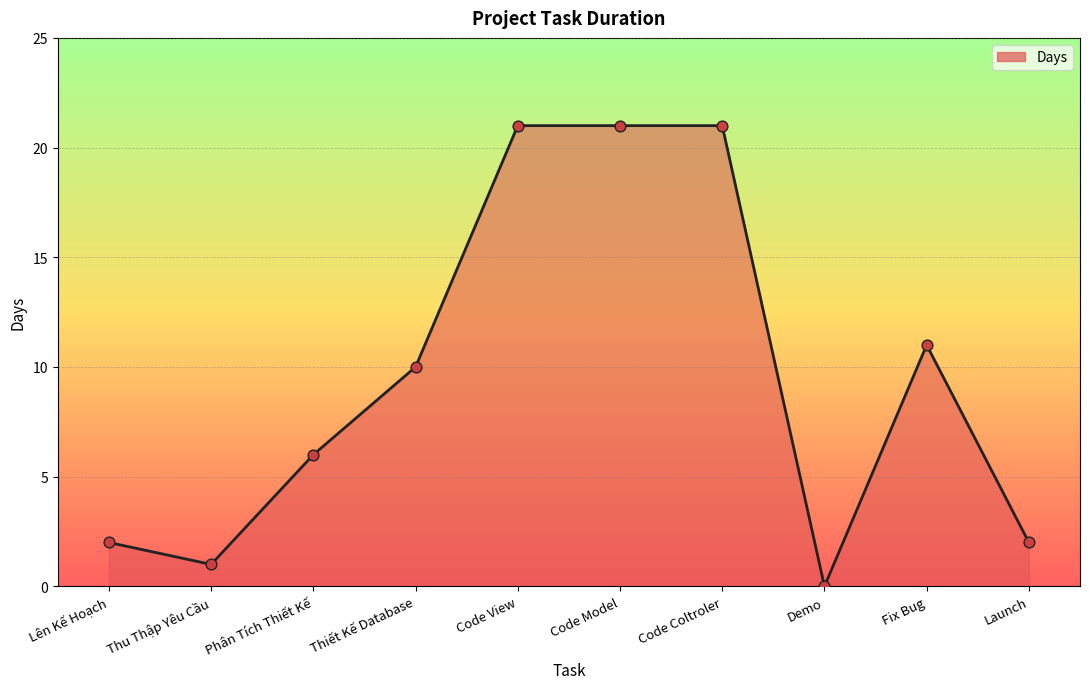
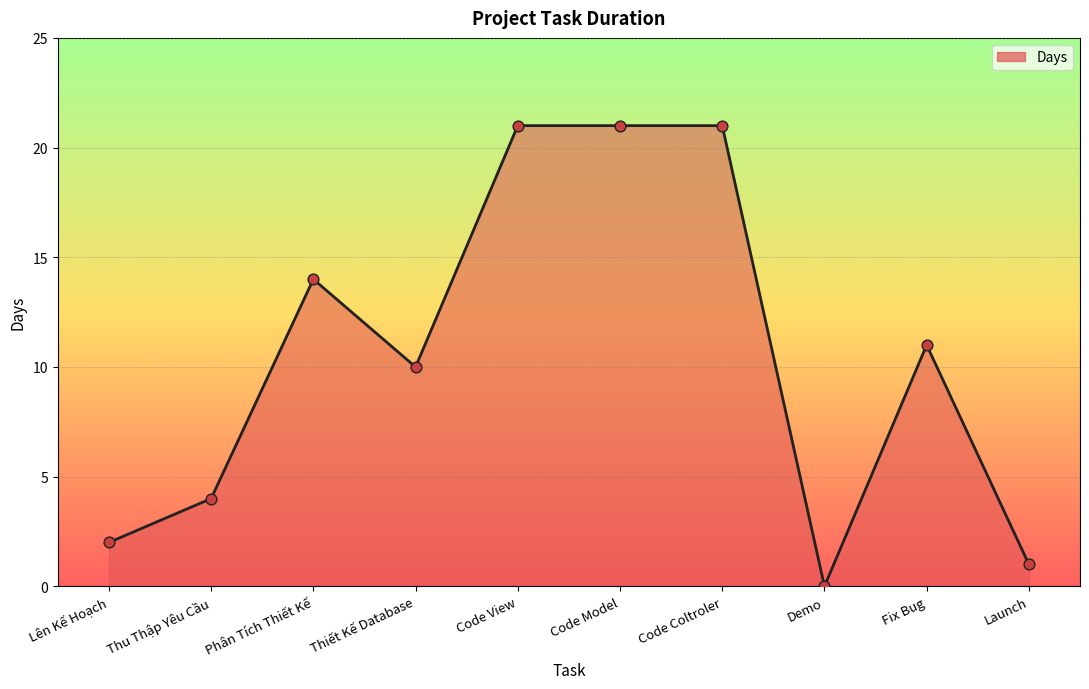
Thu Thập Yêu Cầu: 1 -> 4
Phân Tích Thiết Kế: 6 -> 14
Launch: 2 -> 1
